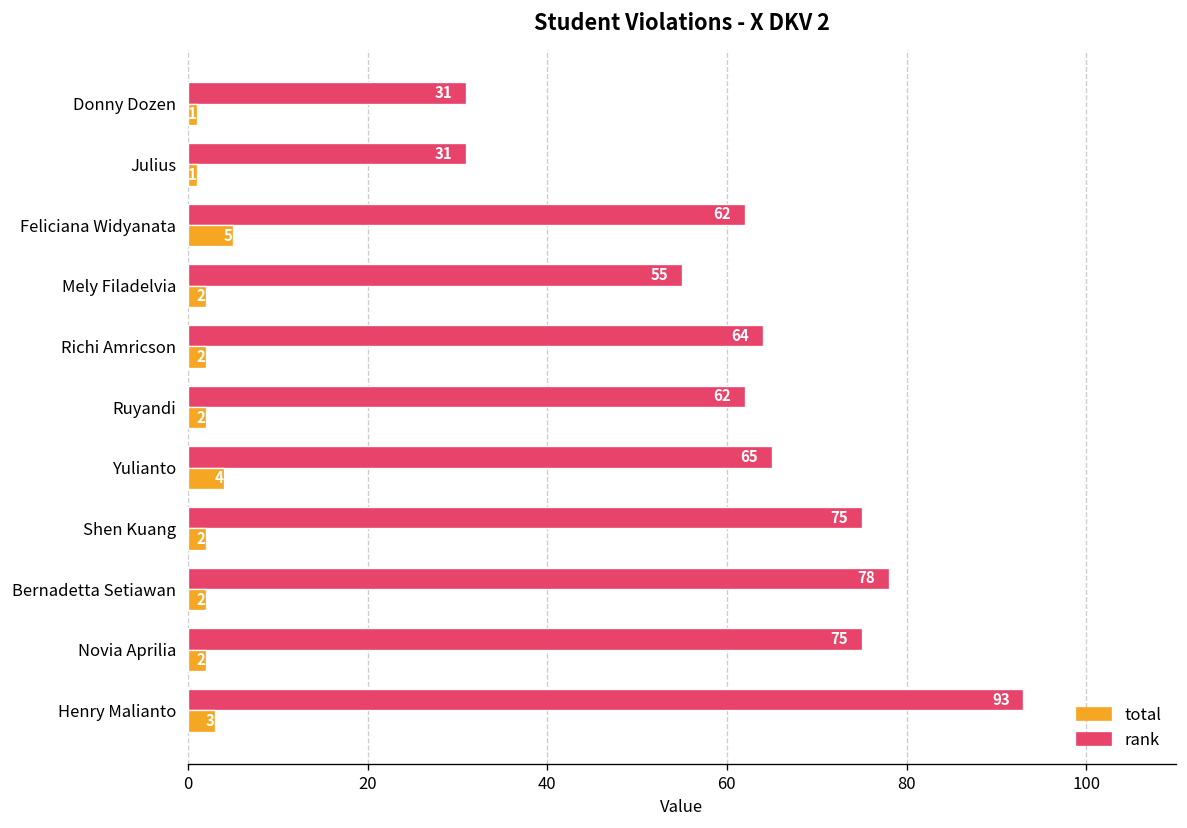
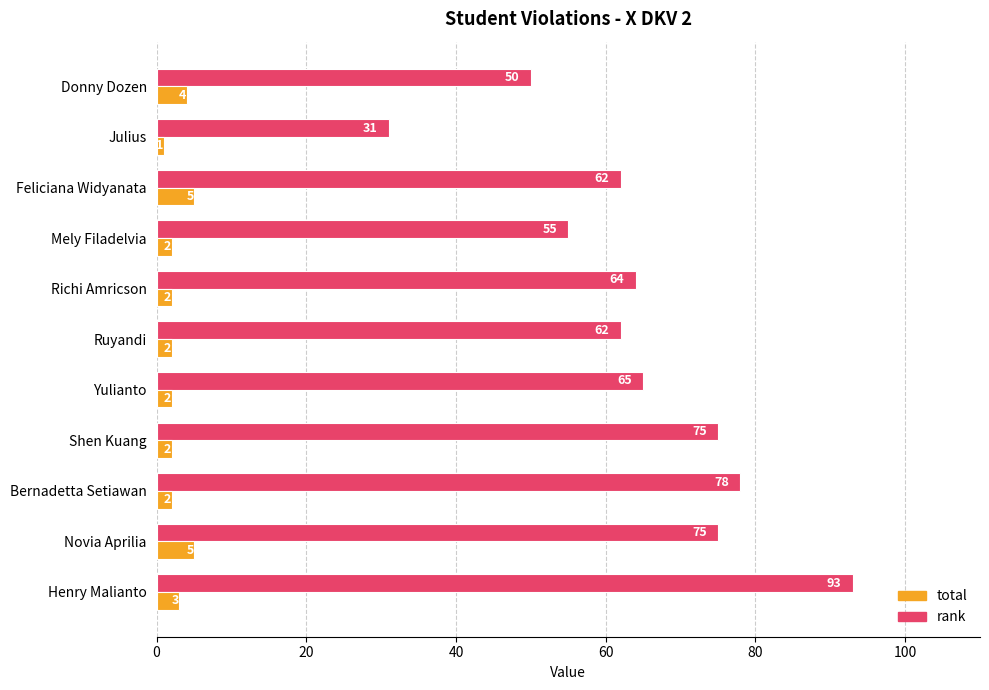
rank, Donny Dozen: 31 -> 50
total, Donny Dozen: 1 -> 4
total, Yulianto: 4 -> 2
total, Novia Aprilia: 2 -> 5
